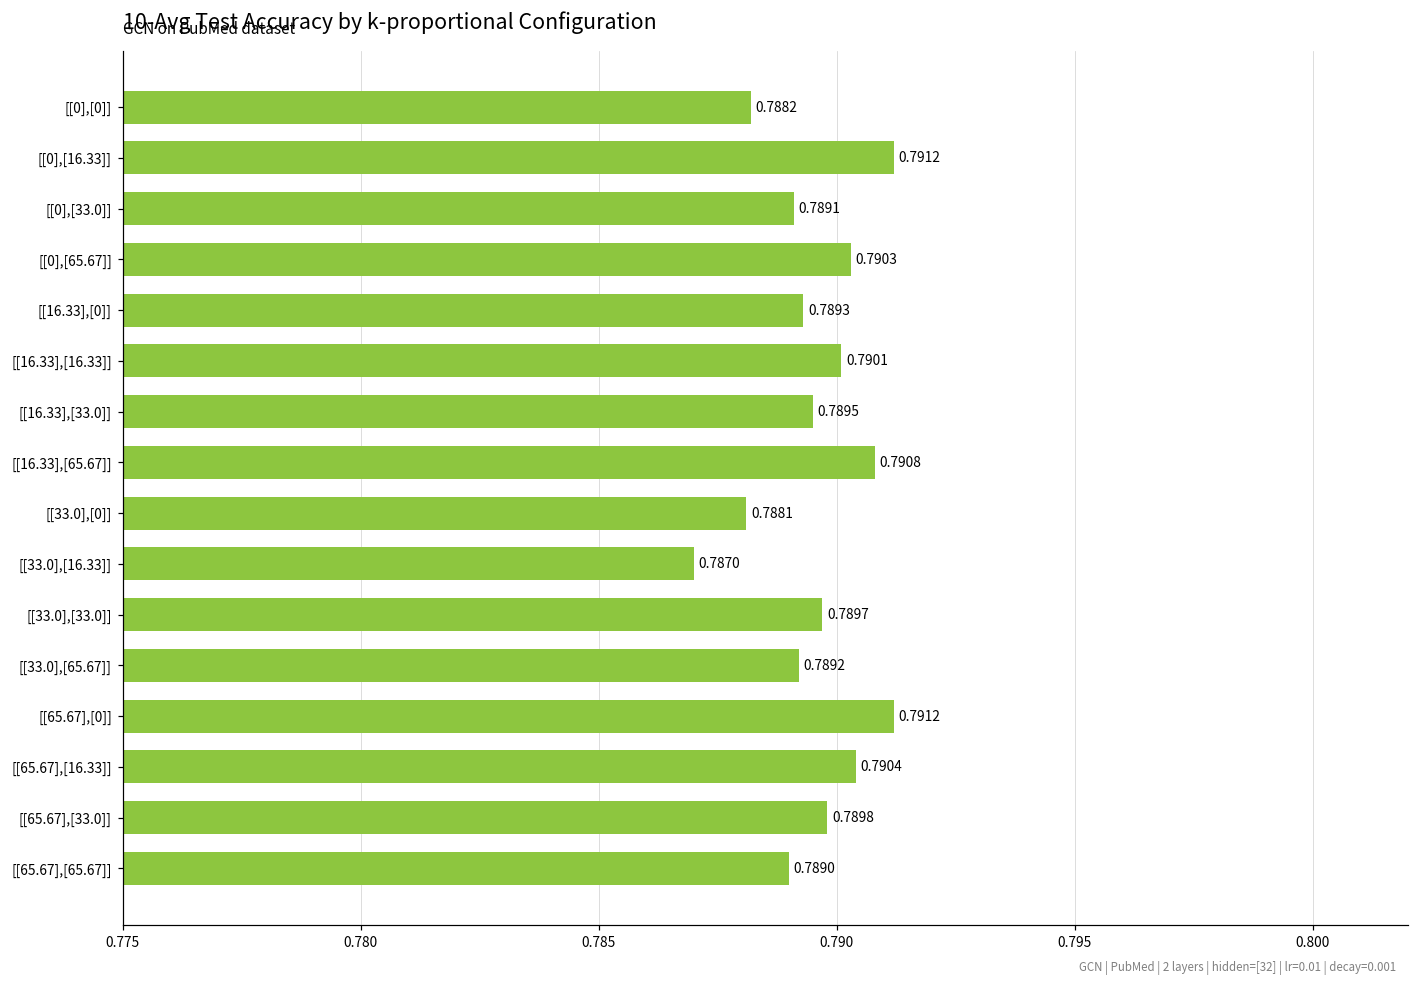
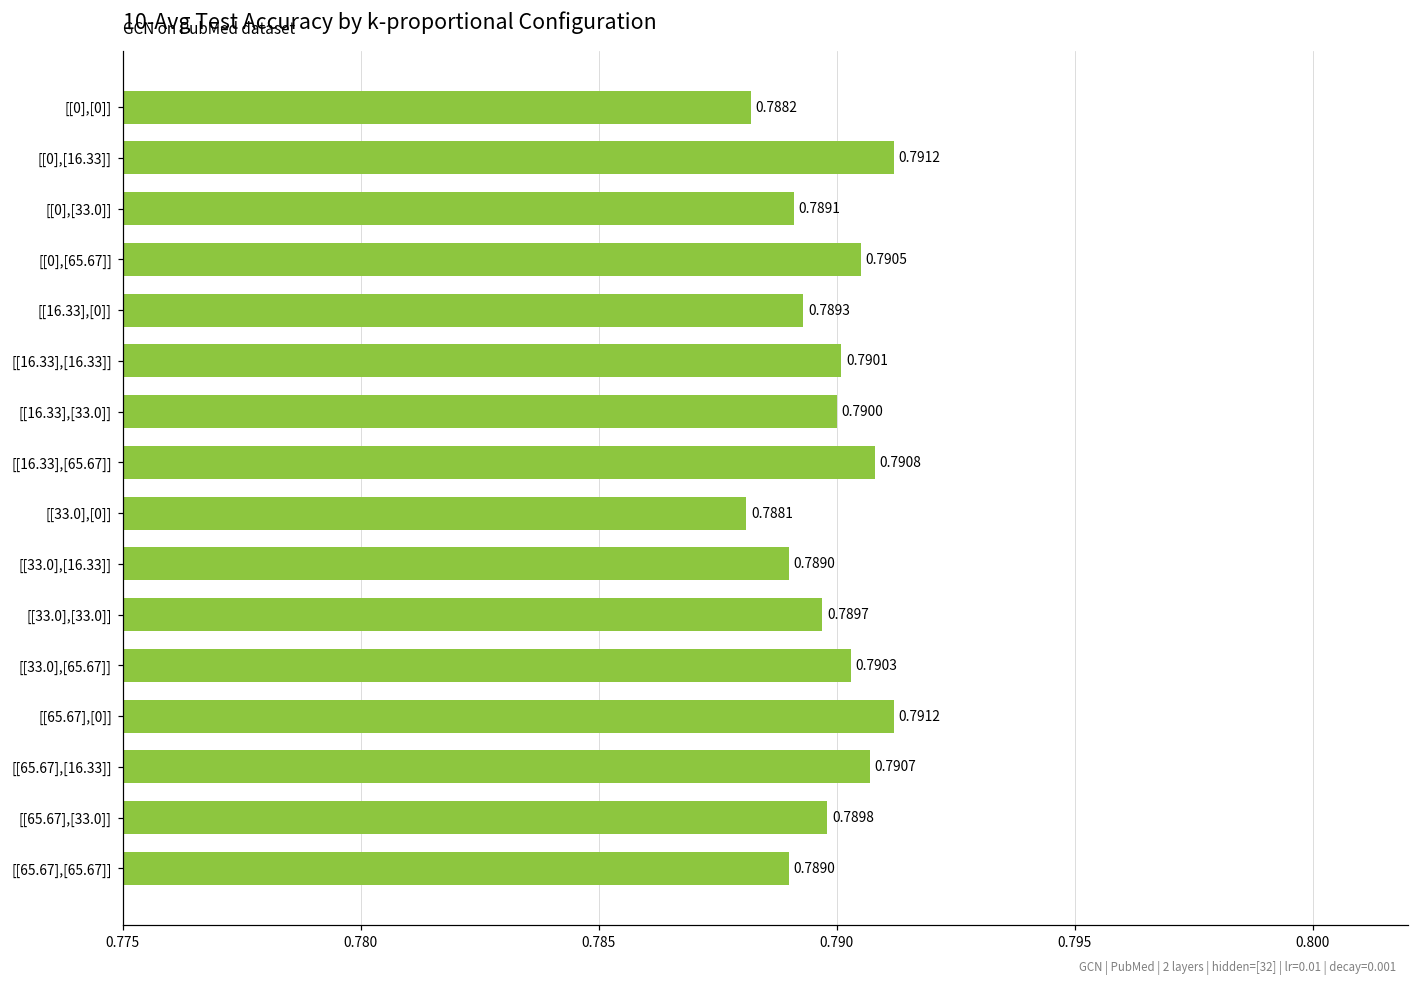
[[0],[65.67]]: 0.7903 -> 0.7905
[[16.33],[33.0]]: 0.7895 -> 0.7900
[[33.0],[16.33]]: 0.7870 -> 0.7890
[[33.0],[65.67]]: 0.7892 -> 0.7903
[[65.67],[16.33]]: 0.7904 -> 0.7907
